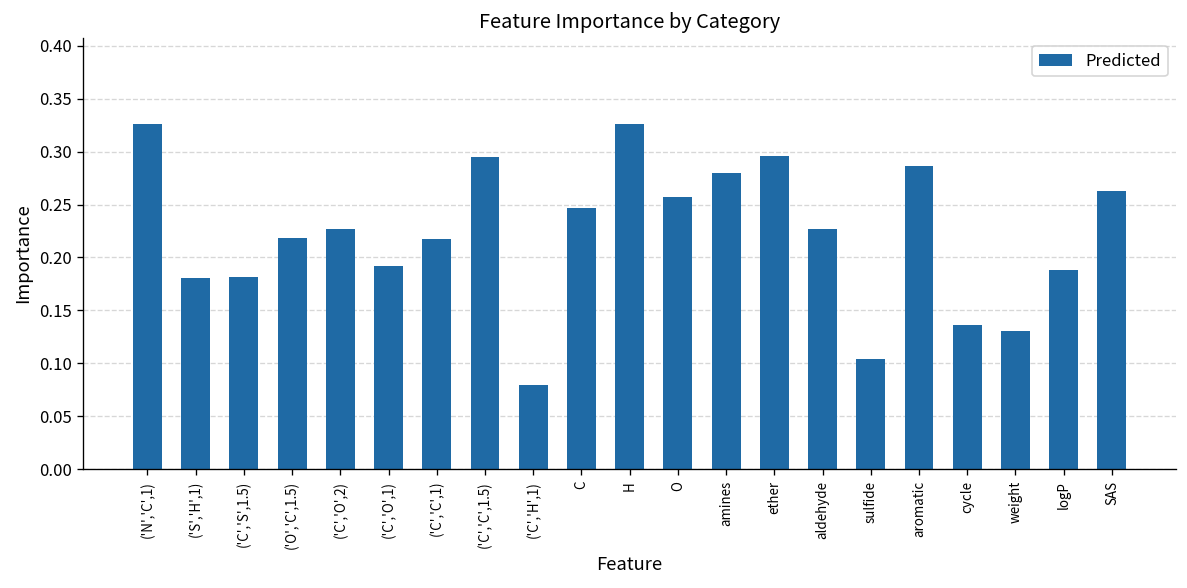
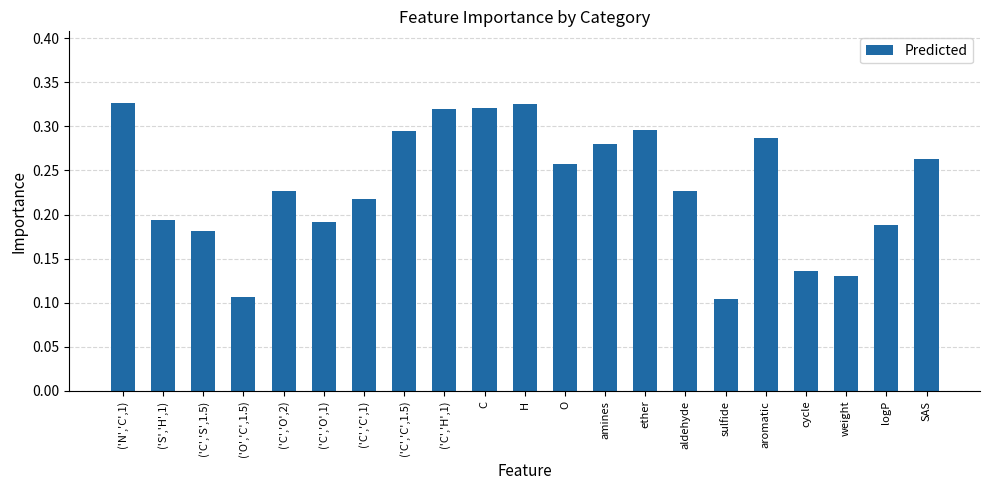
('S','H',1): 0.18 -> 0.19
('O','C',1.5): 0.22 -> 0.11
('C','H',1): 0.08 -> 0.32
C: 0.25 -> 0.32
